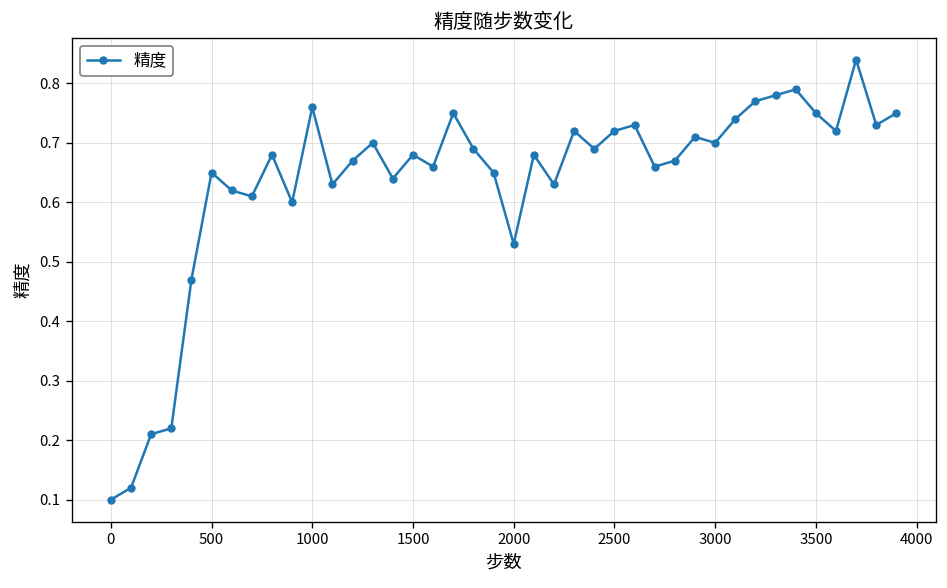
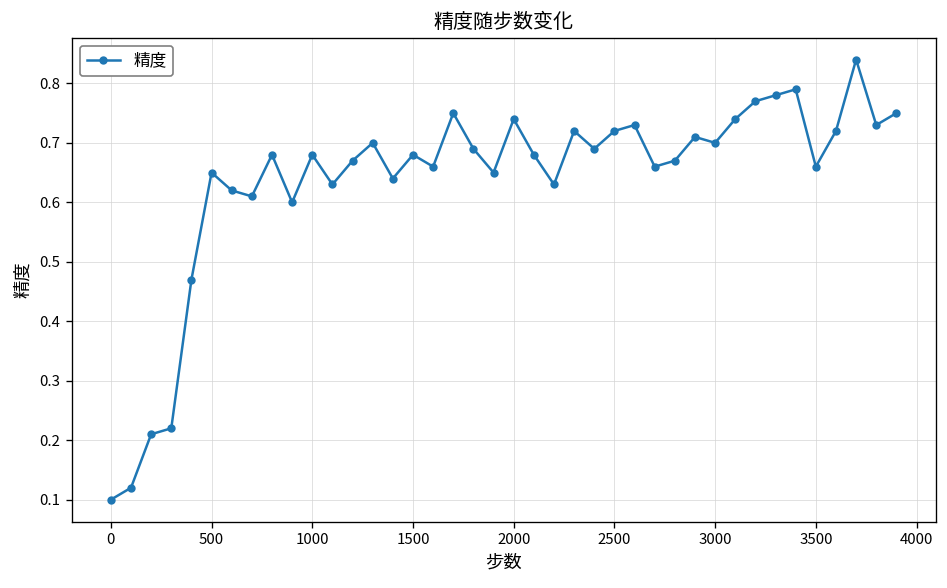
1000: 0.76 -> 0.68
2000: 0.53 -> 0.74
3500: 0.75 -> 0.66
